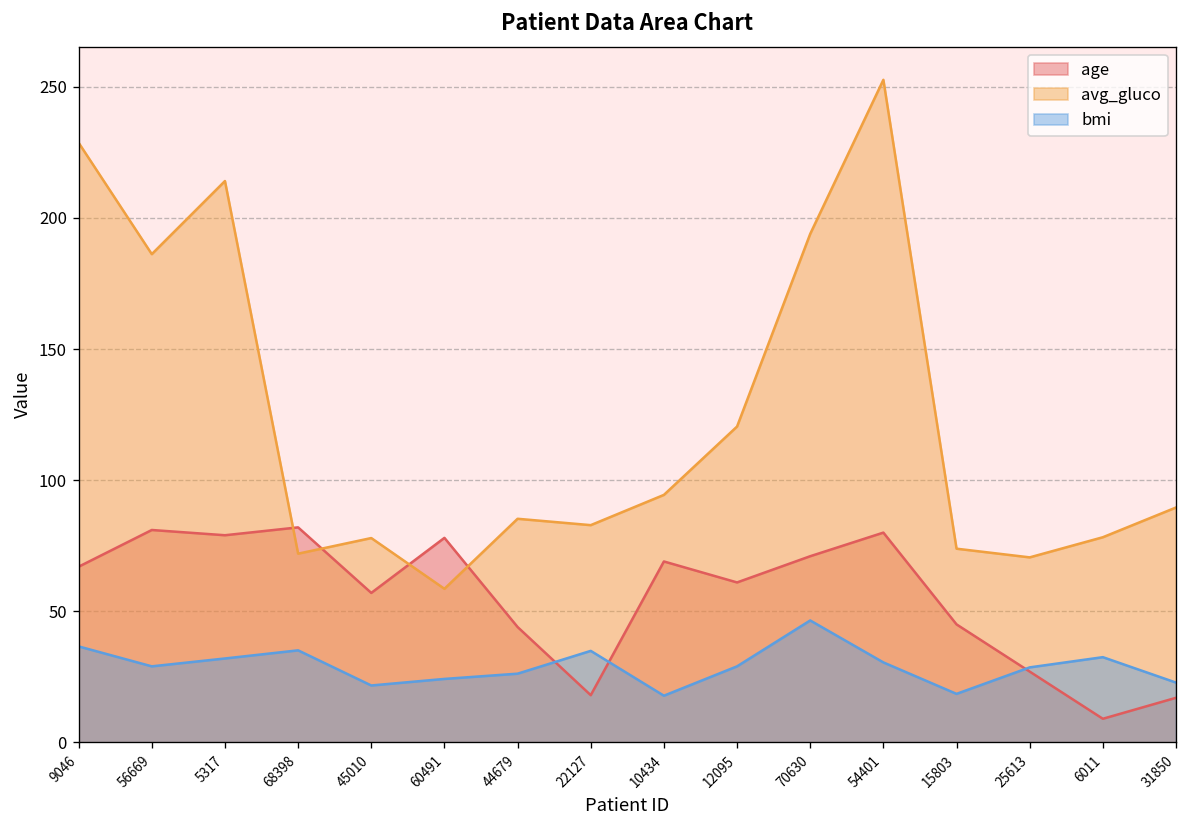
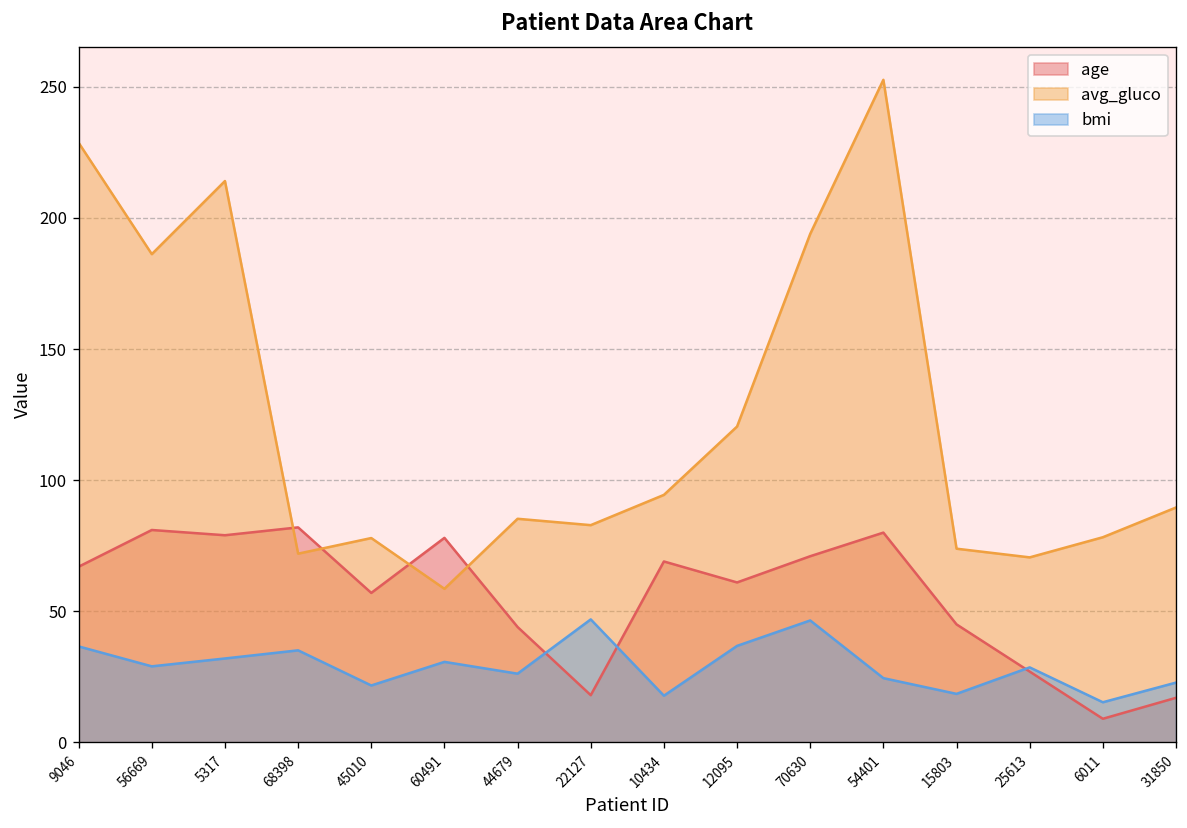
bmi, 60491: 24 -> 31
bmi, 22127: 35 -> 47
bmi, 12095: 29 -> 37
bmi, 54401: 31 -> 25
bmi, 6011: 33 -> 15
